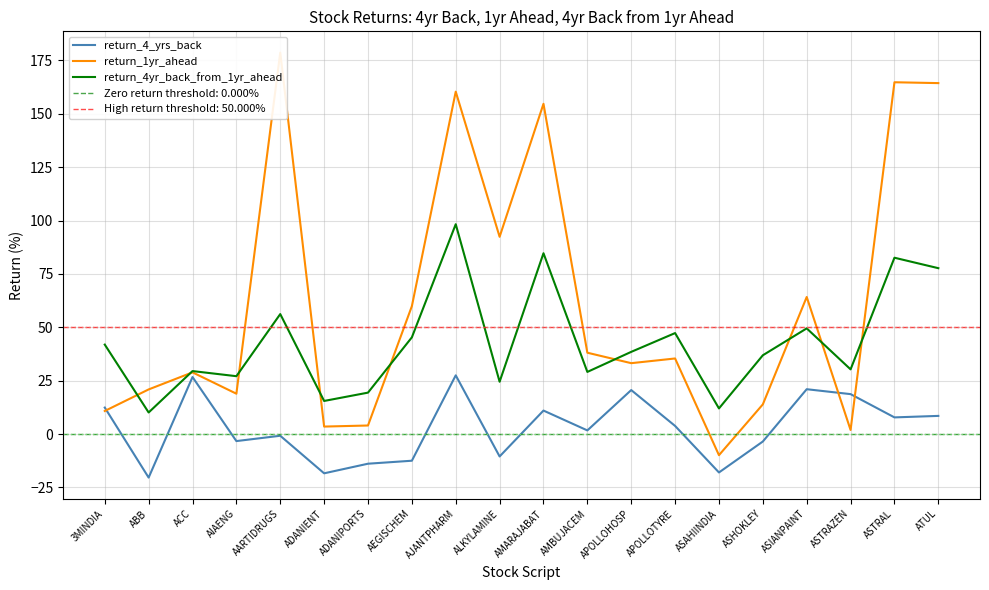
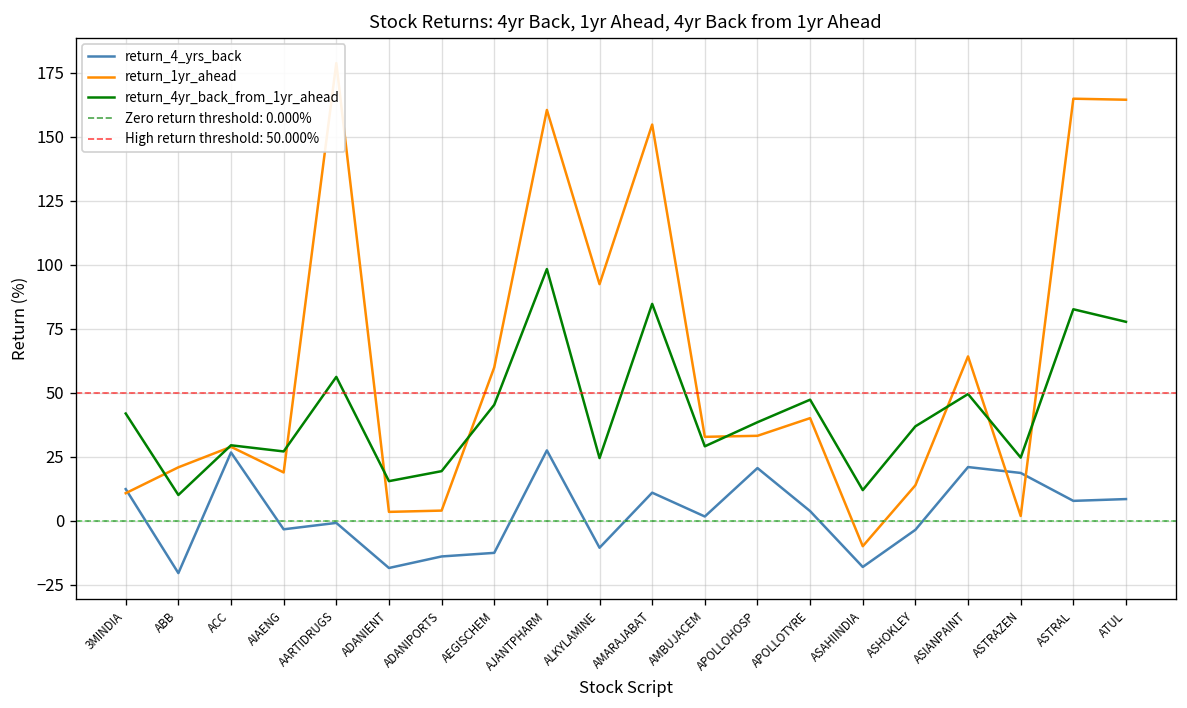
return_1yr_ahead, AMBUJACEM: 38 -> 33
return_1yr_ahead, APOLLOTYRE: 35 -> 40
return_4yr_back_from_1yr_ahead, ASTRAZEN: 30 -> 25
